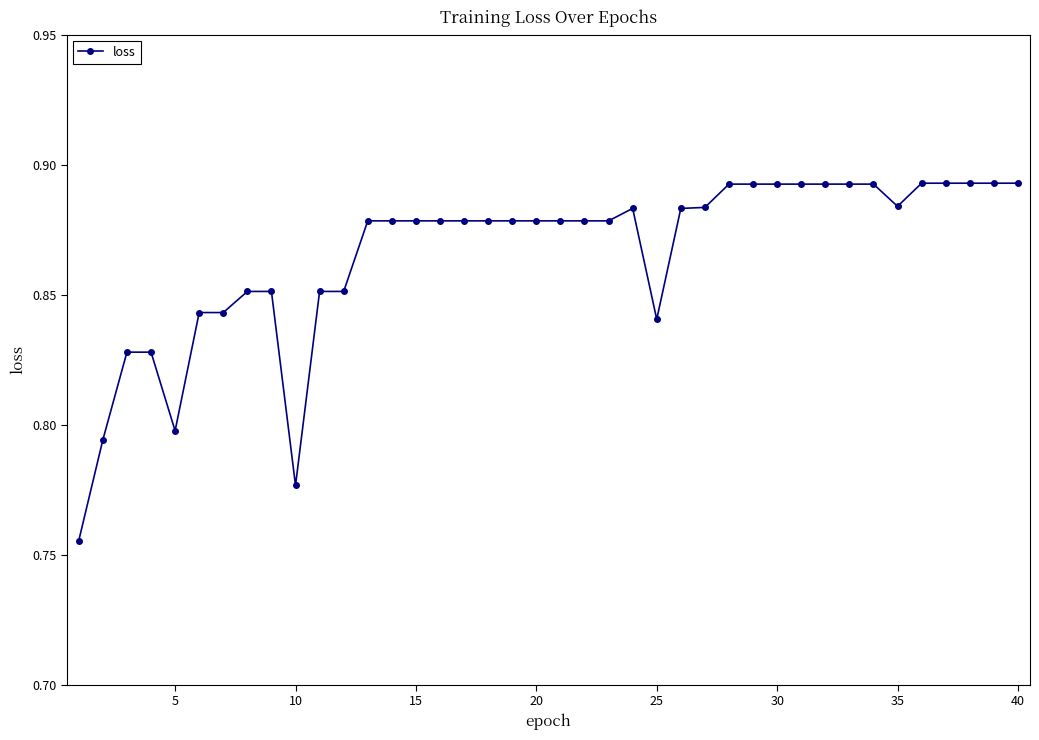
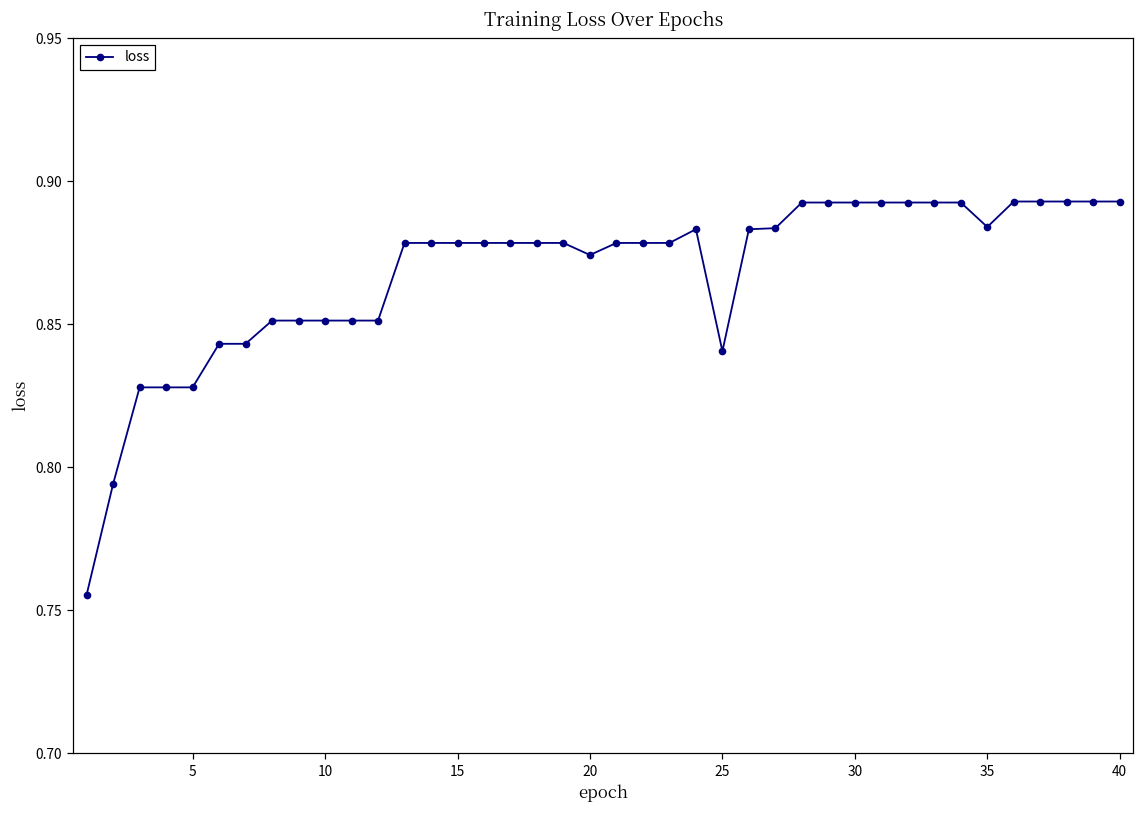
5: 0.798 -> 0.828
10: 0.777 -> 0.851
20: 0.878 -> 0.874
